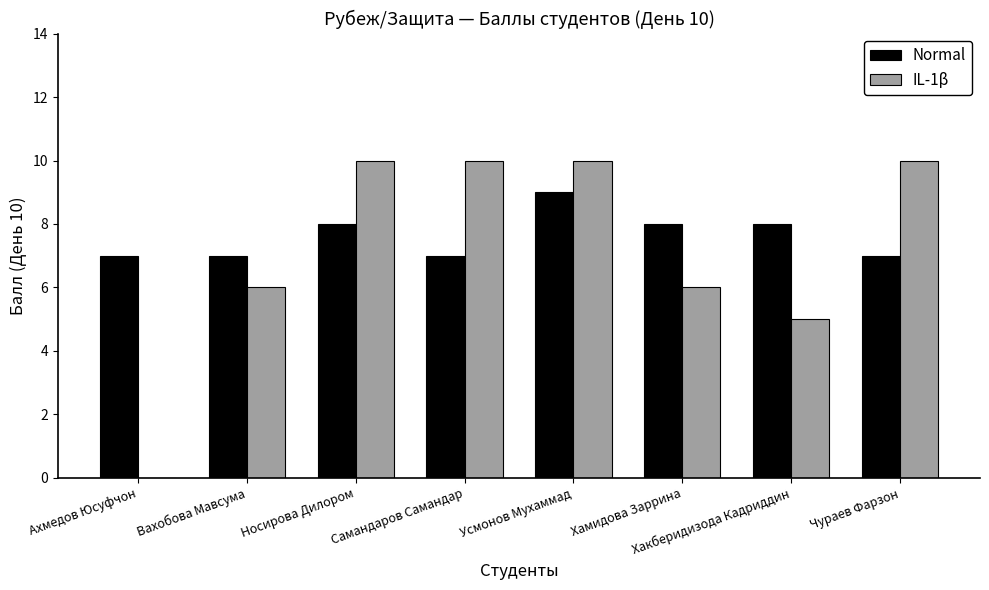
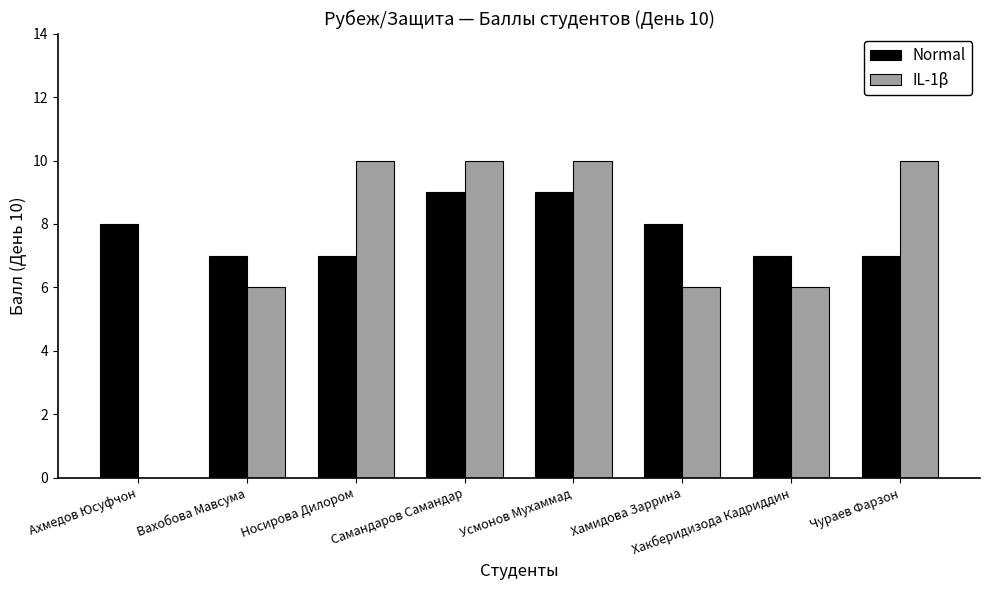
Normal, Ахмедов Юсуфчон: 7 -> 8
Normal, Носирова Дилором: 8 -> 7
Normal, Самандаров Самандар: 7 -> 9
Normal, Хакберидизода Кадриддин: 8 -> 7
IL-1β, Хакберидизода Кадриддин: 5 -> 6
